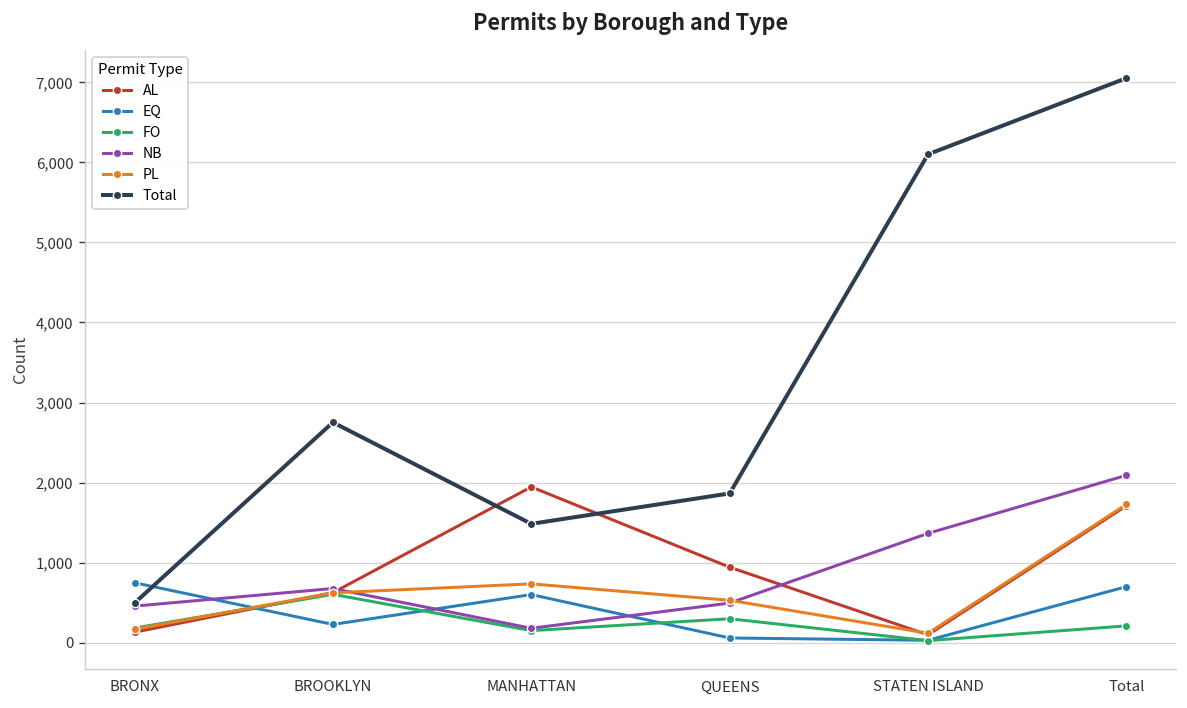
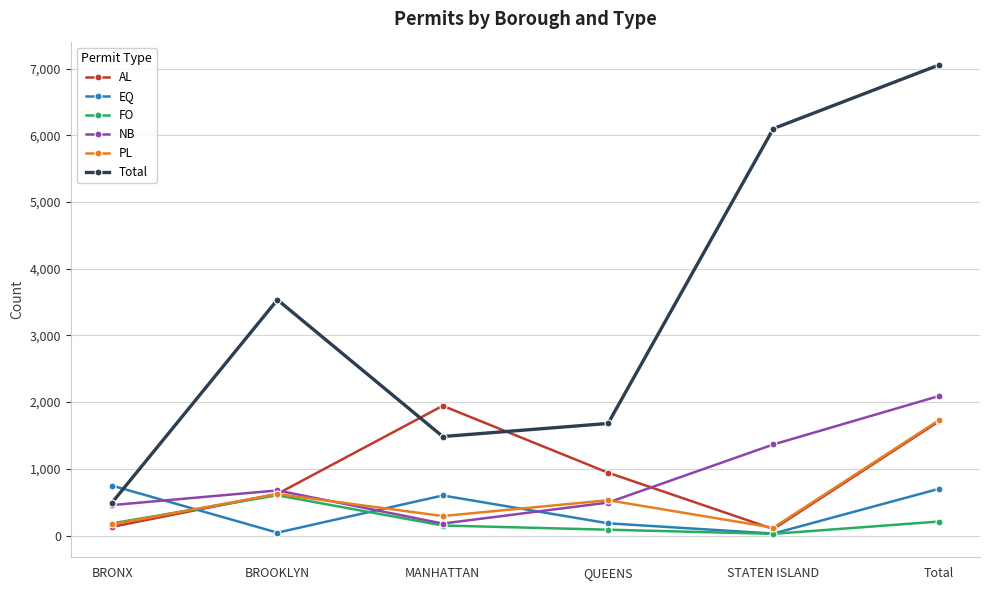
EQ, BROOKLYN: 200 -> 0
Total, BROOKLYN: 2,800 -> 3,500
PL, MANHATTAN: 700 -> 300
EQ, QUEENS: 100 -> 200
FO, QUEENS: 300 -> 100
Total, QUEENS: 1,900 -> 1,700
